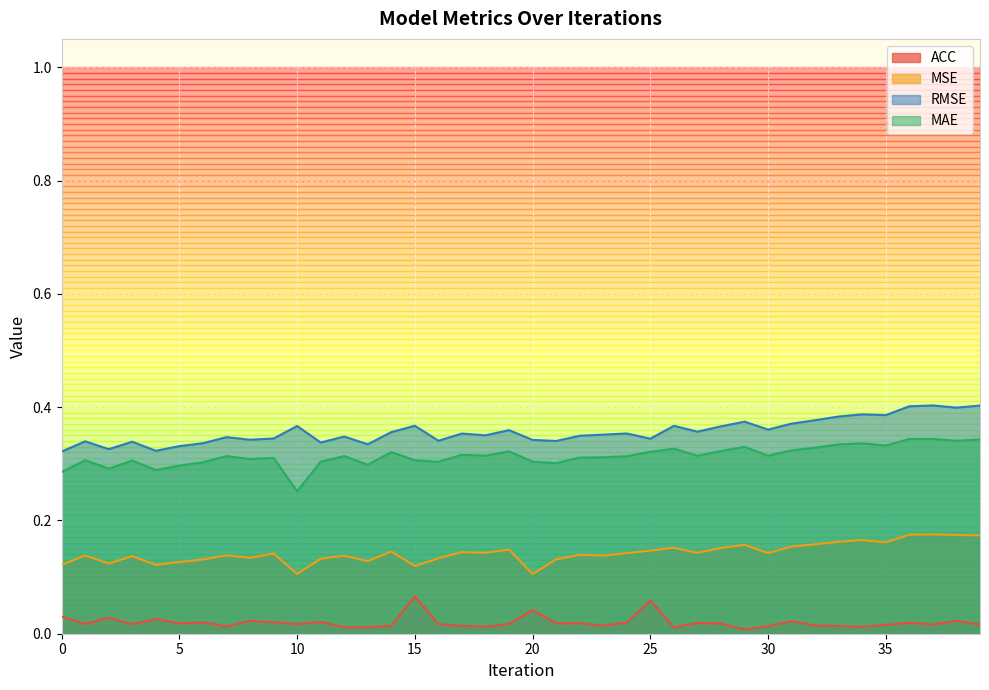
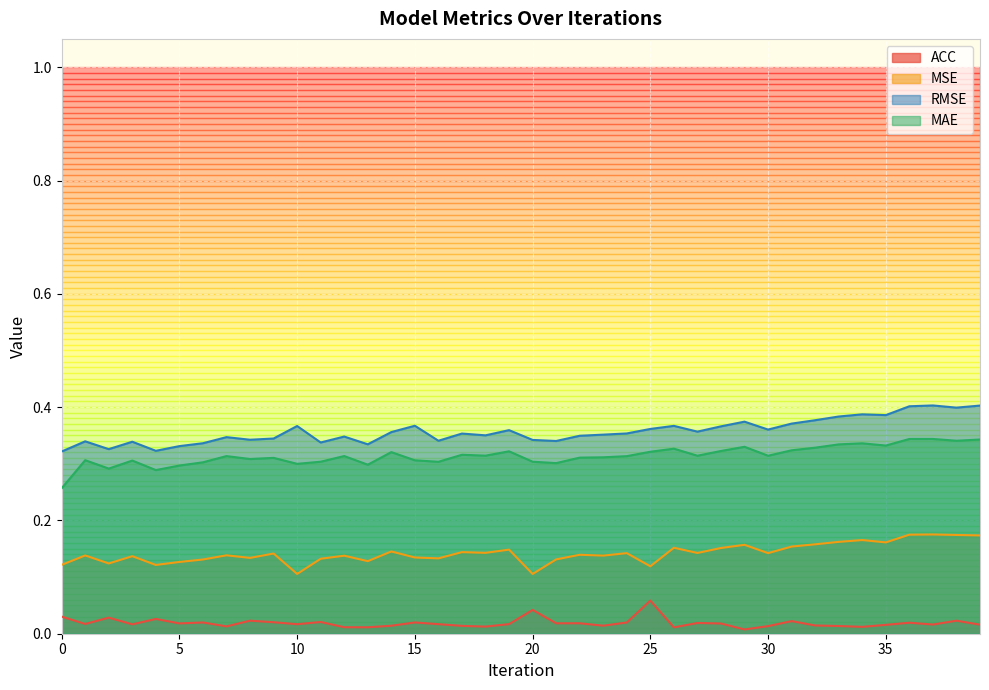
MAE, 0: 0.29 -> 0.26
MAE, 10: 0.25 -> 0.30
ACC, 15: 0.07 -> 0.02
MSE, 15: 0.12 -> 0.13
MSE, 25: 0.15 -> 0.12
RMSE, 25: 0.34 -> 0.36
